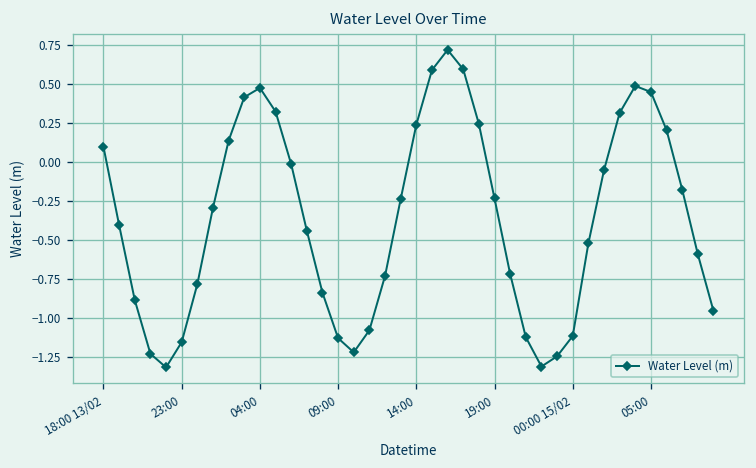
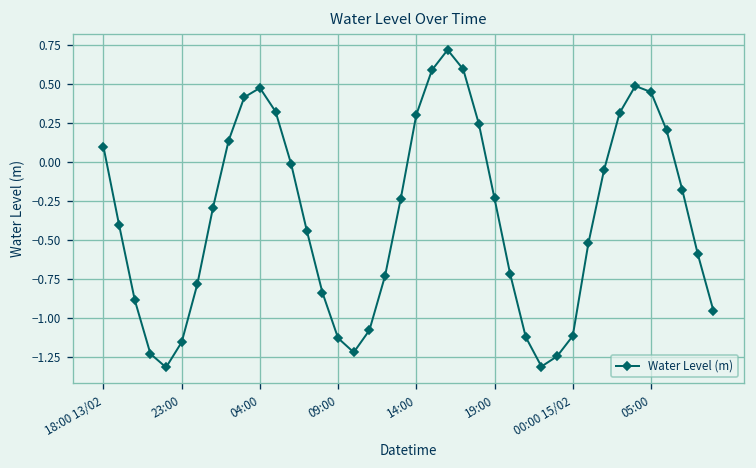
14:00: 0.24 -> 0.30
